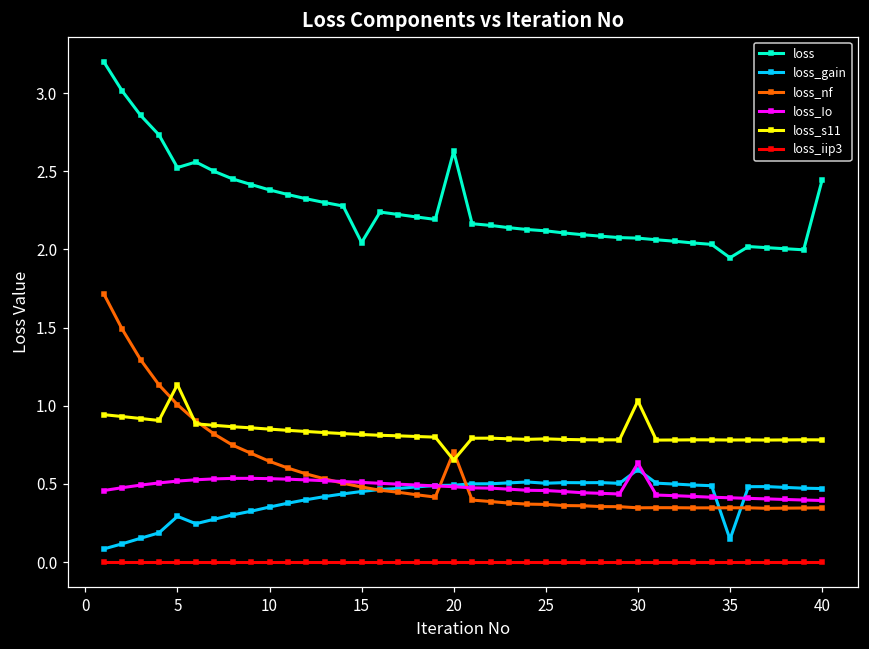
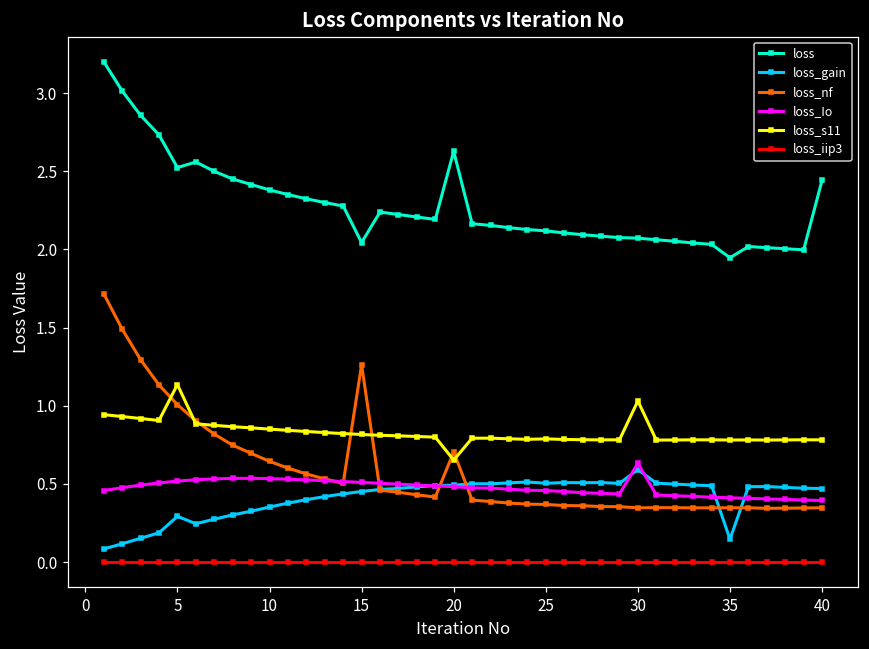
loss_nf, 15: 0.48 -> 1.26
